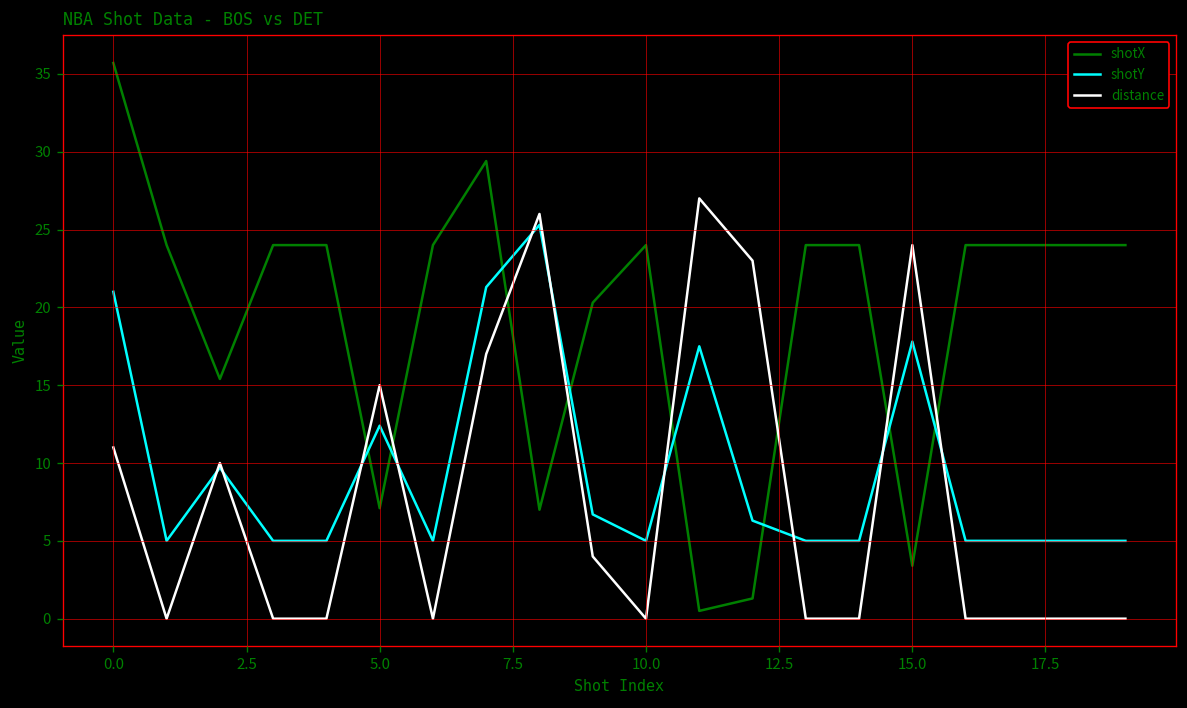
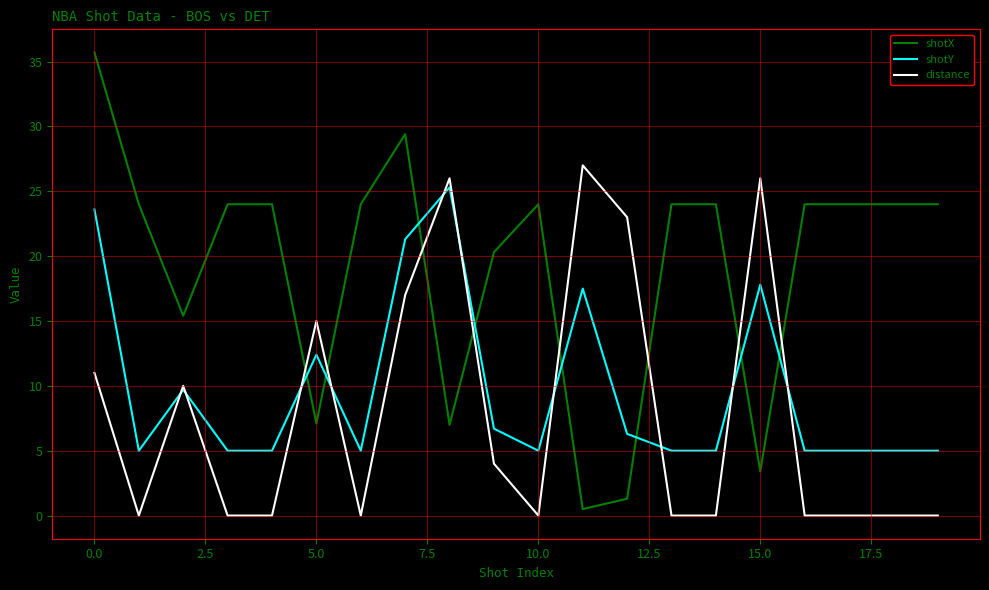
shotY, 0.0: 21.0 -> 23.6
distance, 15.0: 24 -> 26
